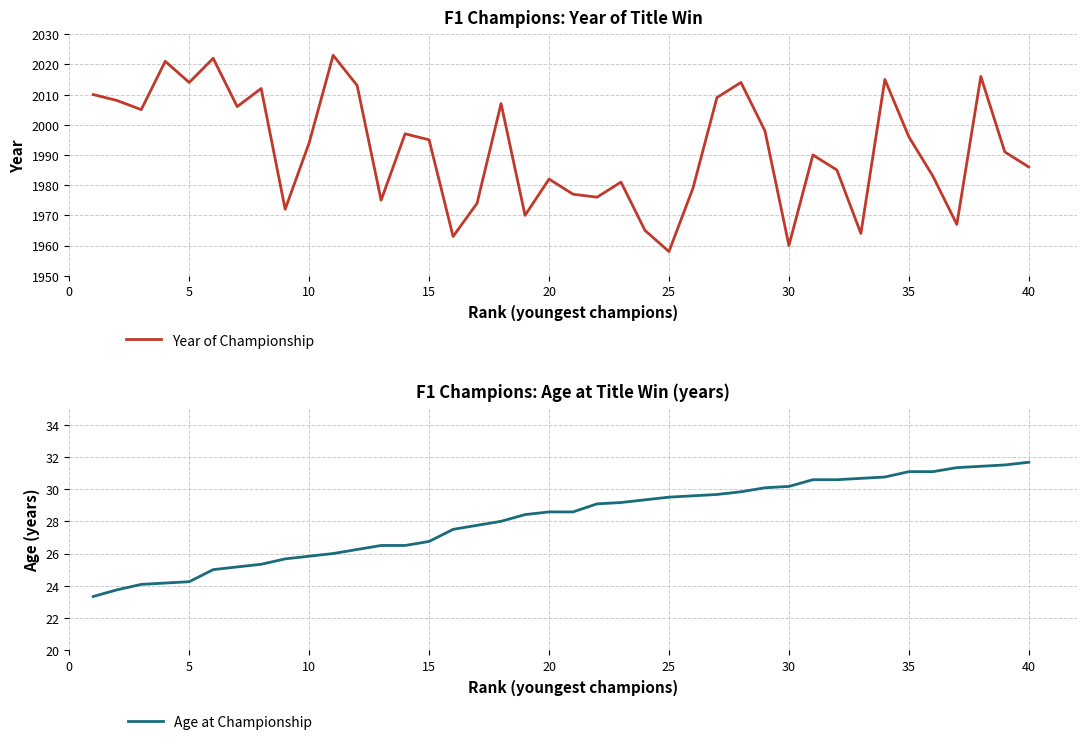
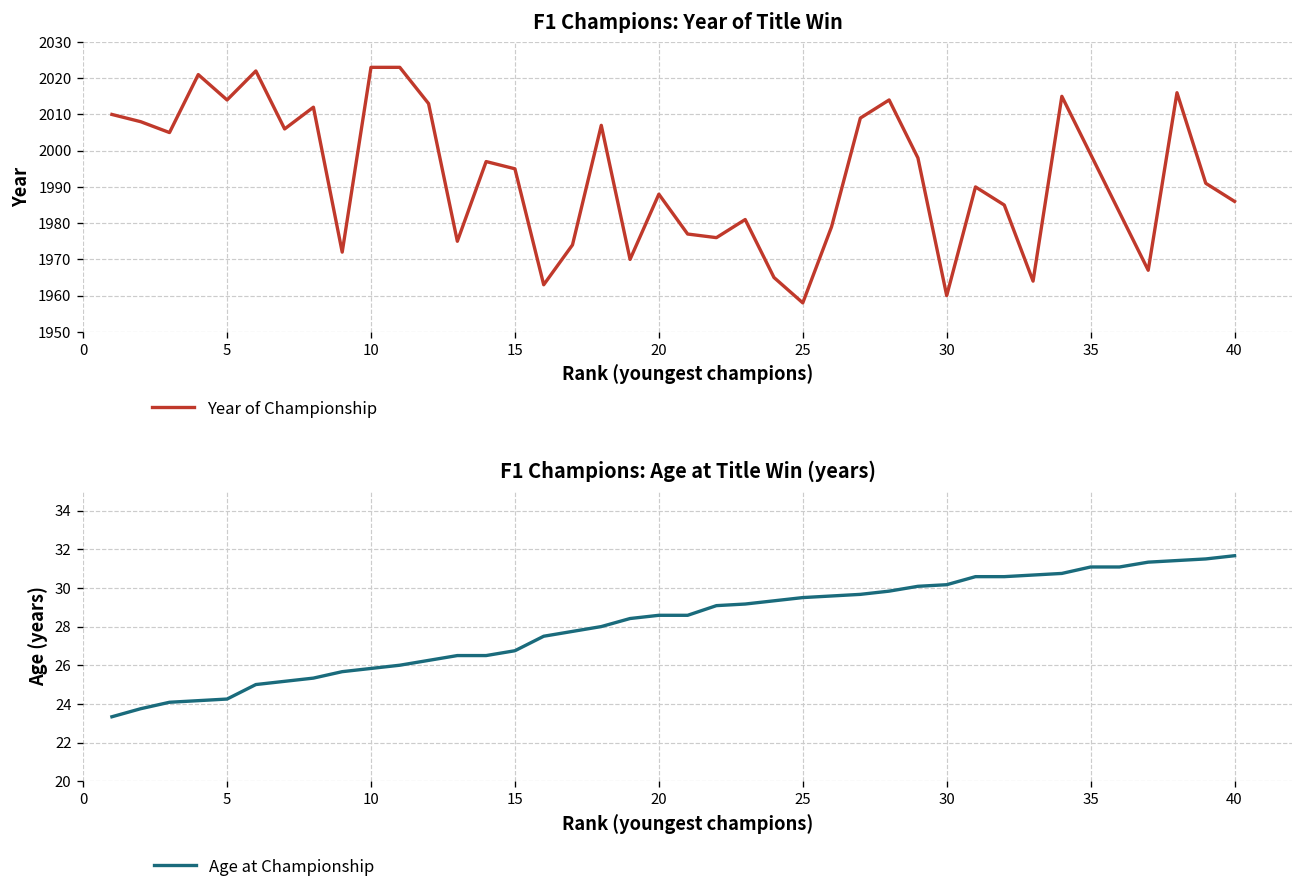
F1 Champions: Year of Title Win, 10: 1994 -> 2023
F1 Champions: Year of Title Win, 20: 1982 -> 1988
F1 Champions: Year of Title Win, 35: 1996 -> 1999
